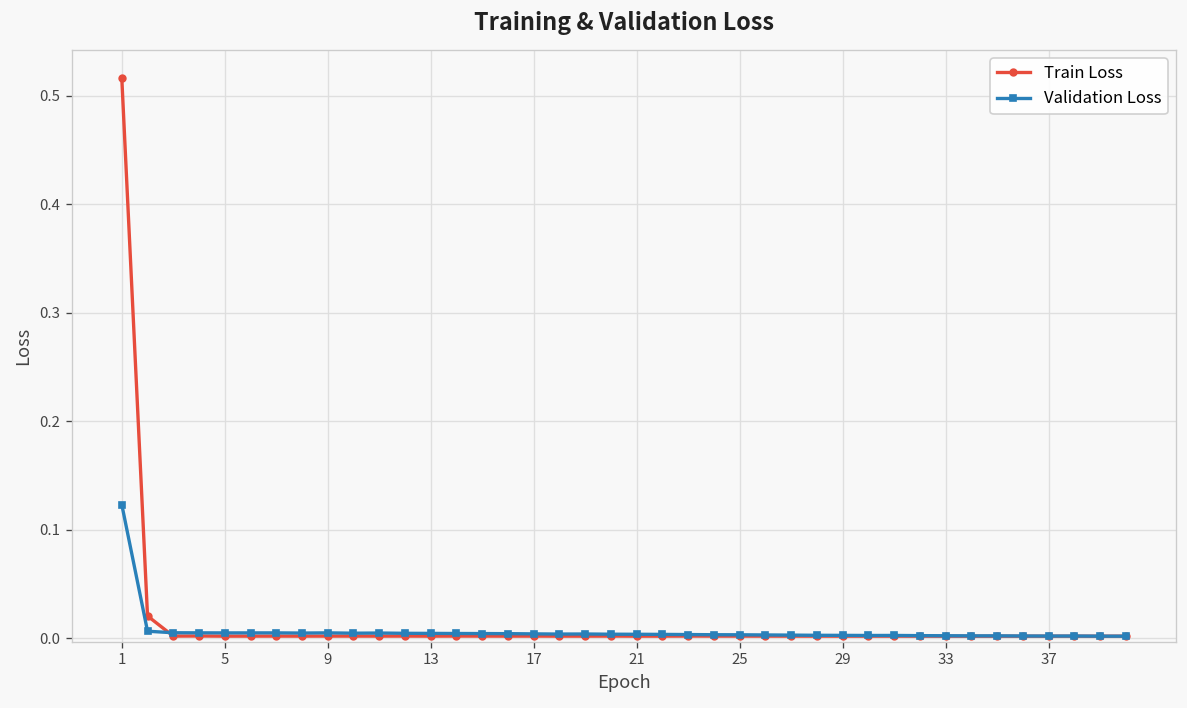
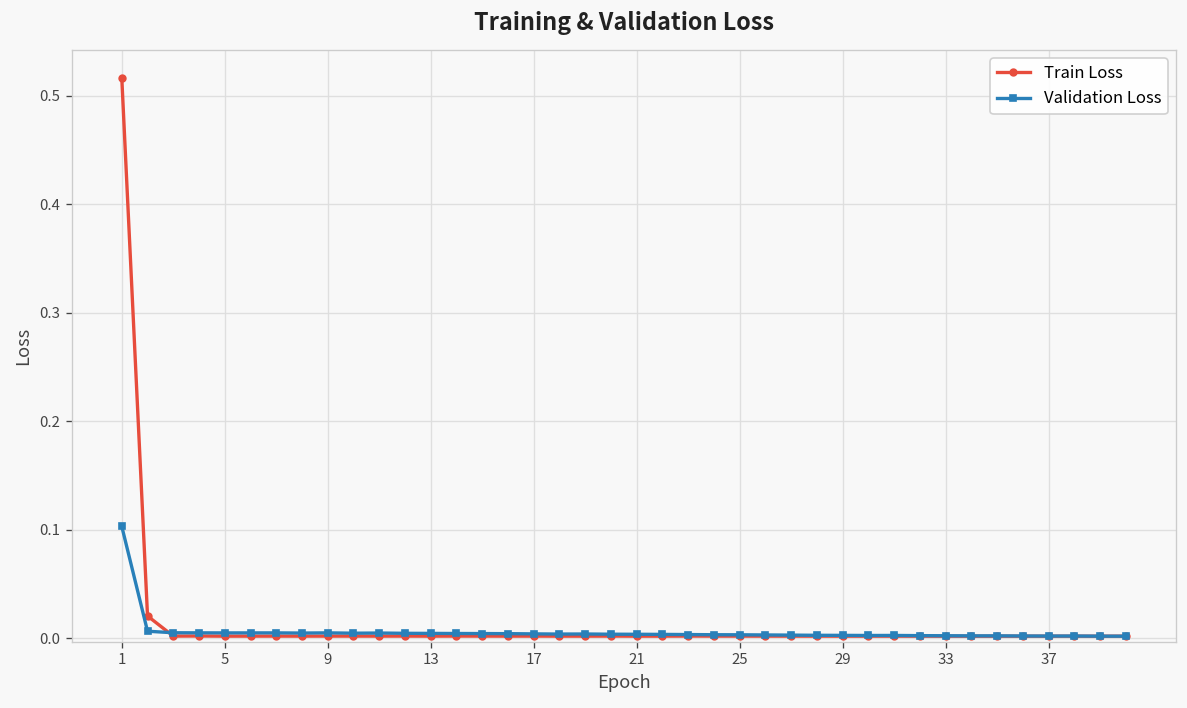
Validation Loss, 1: 0.12 -> 0.10
